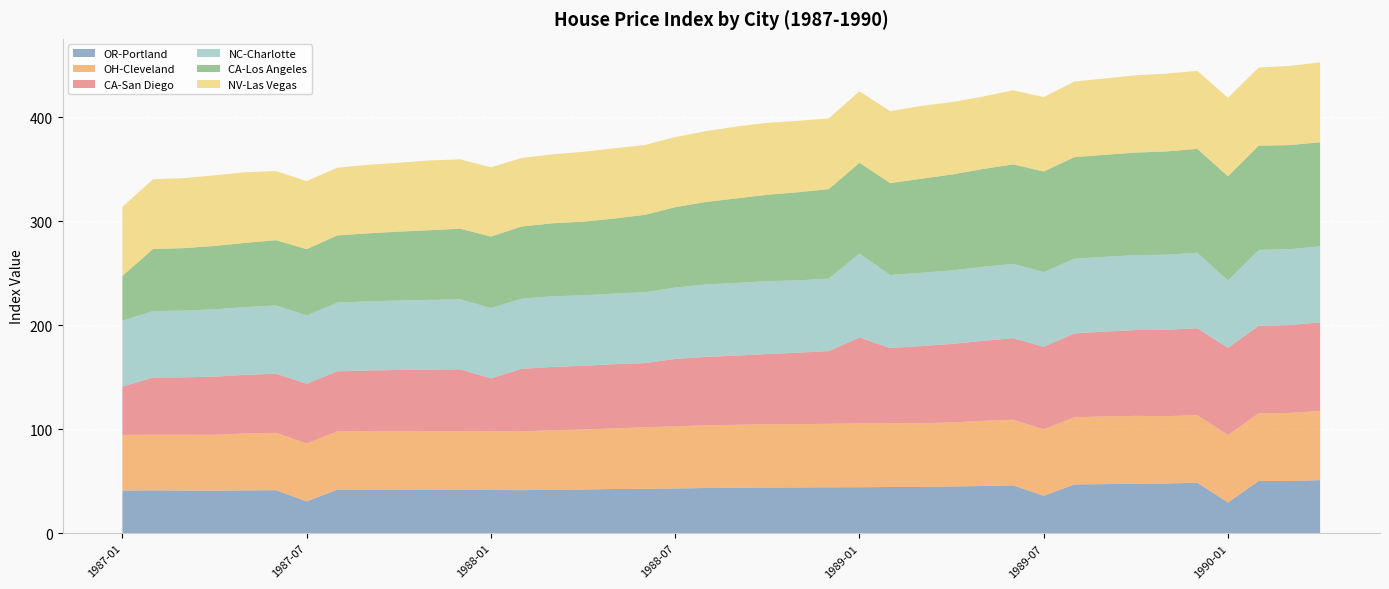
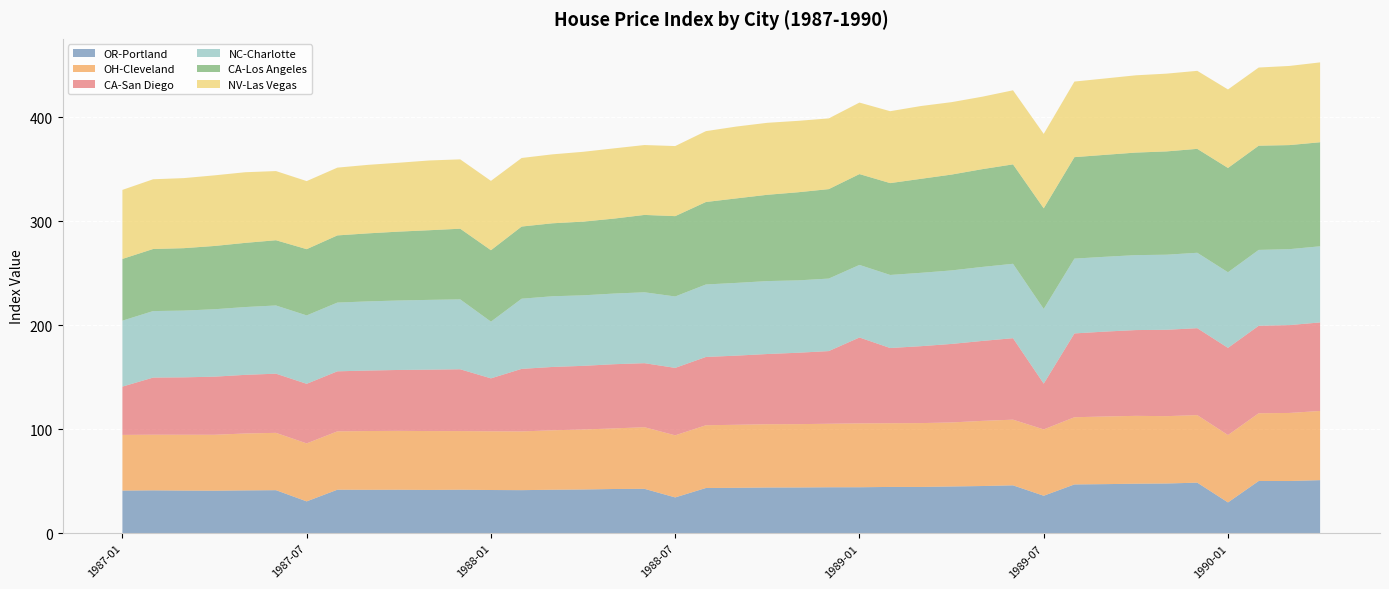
CA-Los Angeles, 1987-01: 43 -> 59
NC-Charlotte, 1988-01: 68 -> 55
OR-Portland, 1988-07: 43 -> 34
NC-Charlotte, 1989-01: 81 -> 70
CA-San Diego, 1989-07: 79 -> 44
NC-Charlotte, 1990-01: 65 -> 73
